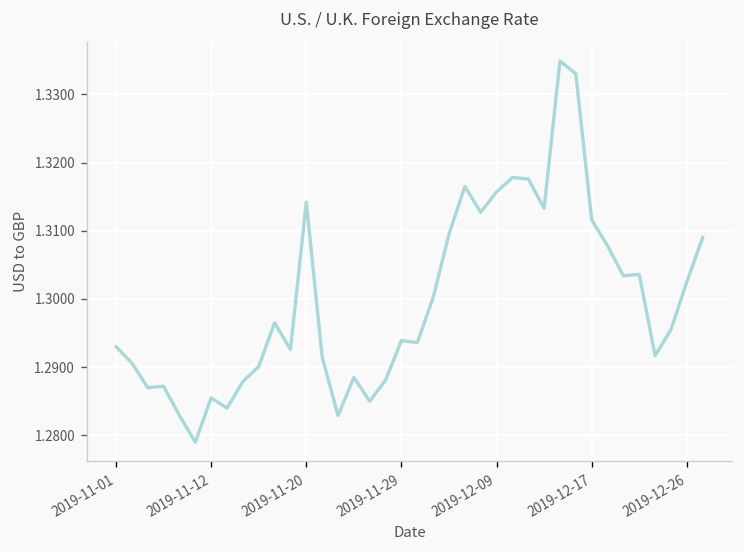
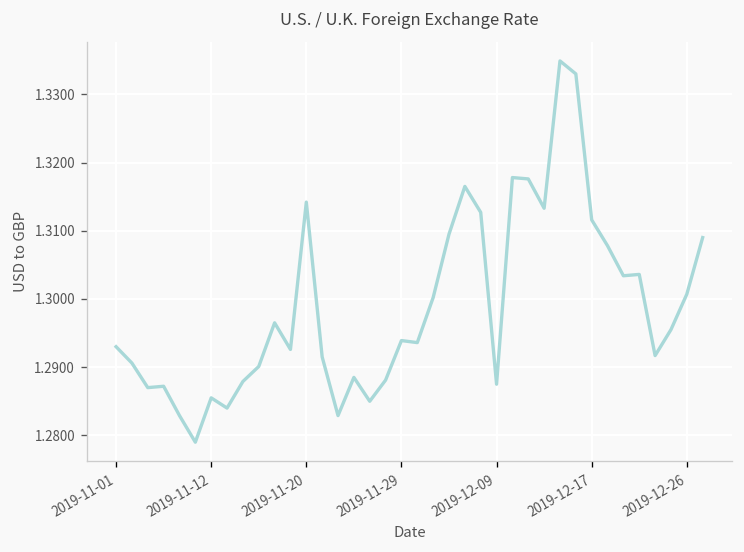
2019-12-09: 1.316 -> 1.288
2019-12-26: 1.303 -> 1.301
